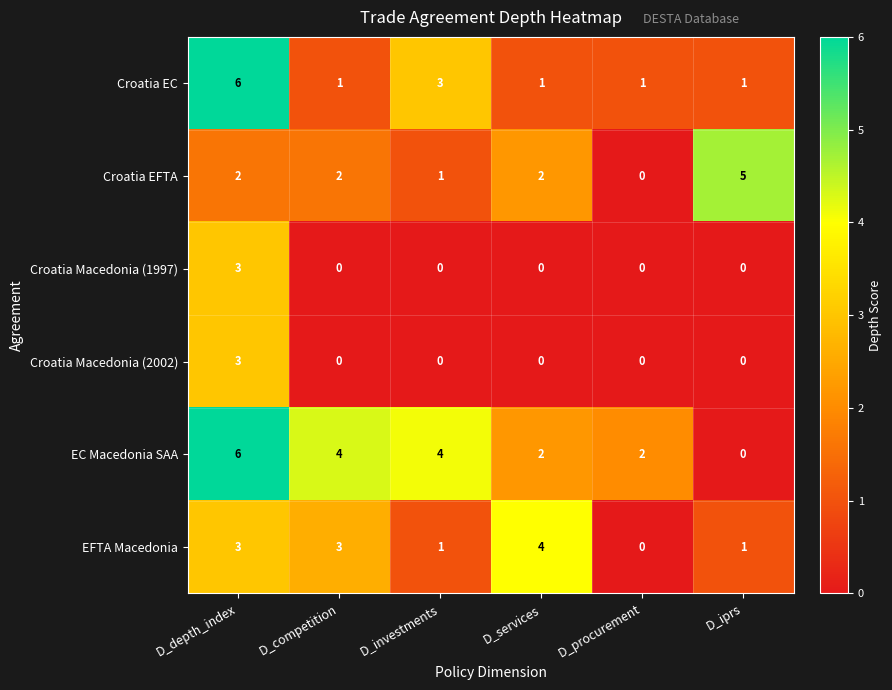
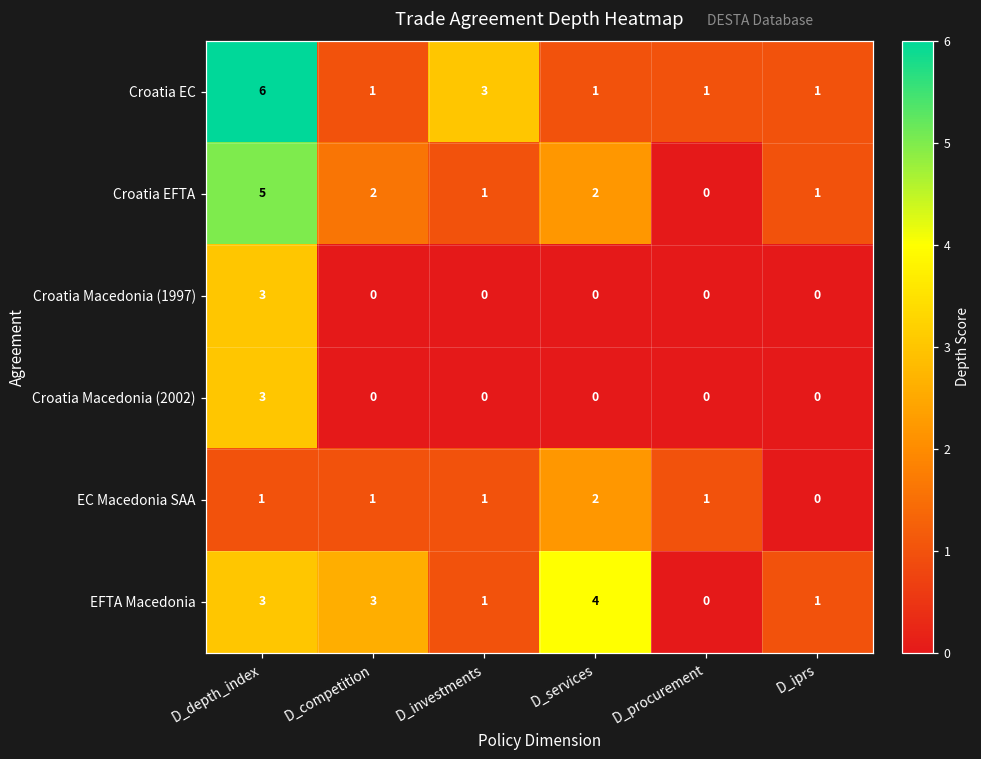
Croatia EFTA, D_depth_index: 2 -> 5
Croatia EFTA, D_iprs: 5 -> 1
EC Macedonia SAA, D_depth_index: 6 -> 1
EC Macedonia SAA, D_competition: 4 -> 1
EC Macedonia SAA, D_investments: 4 -> 1
EC Macedonia SAA, D_procurement: 2 -> 1
